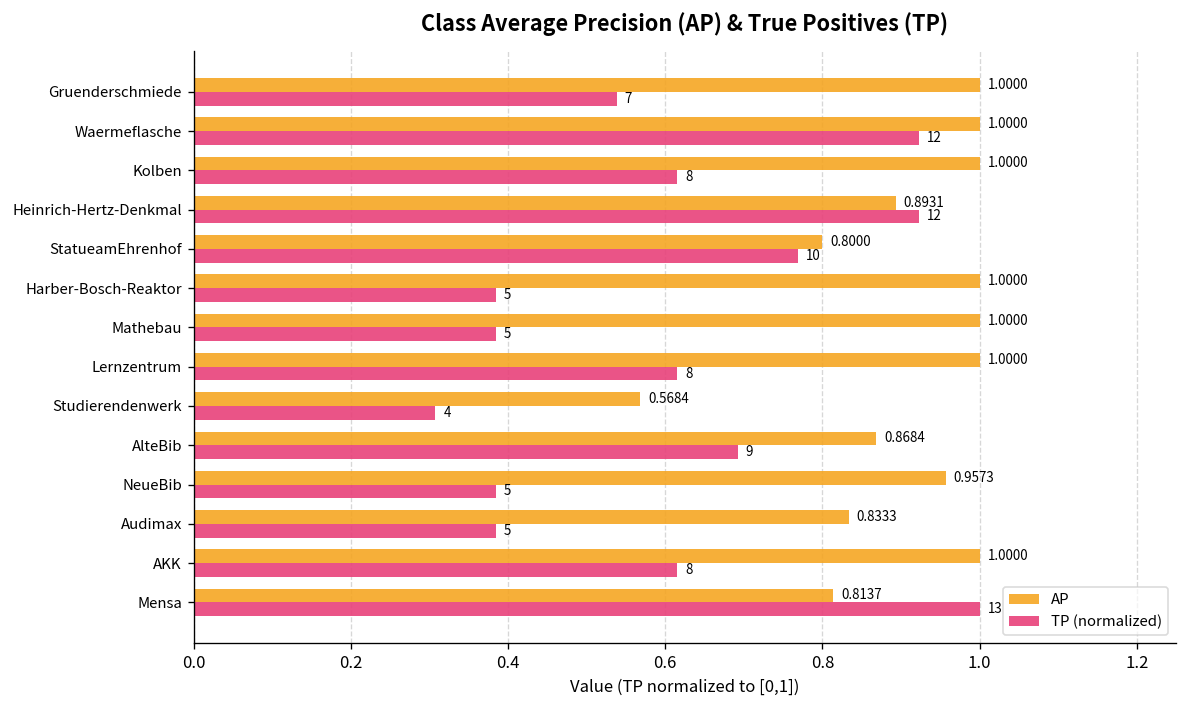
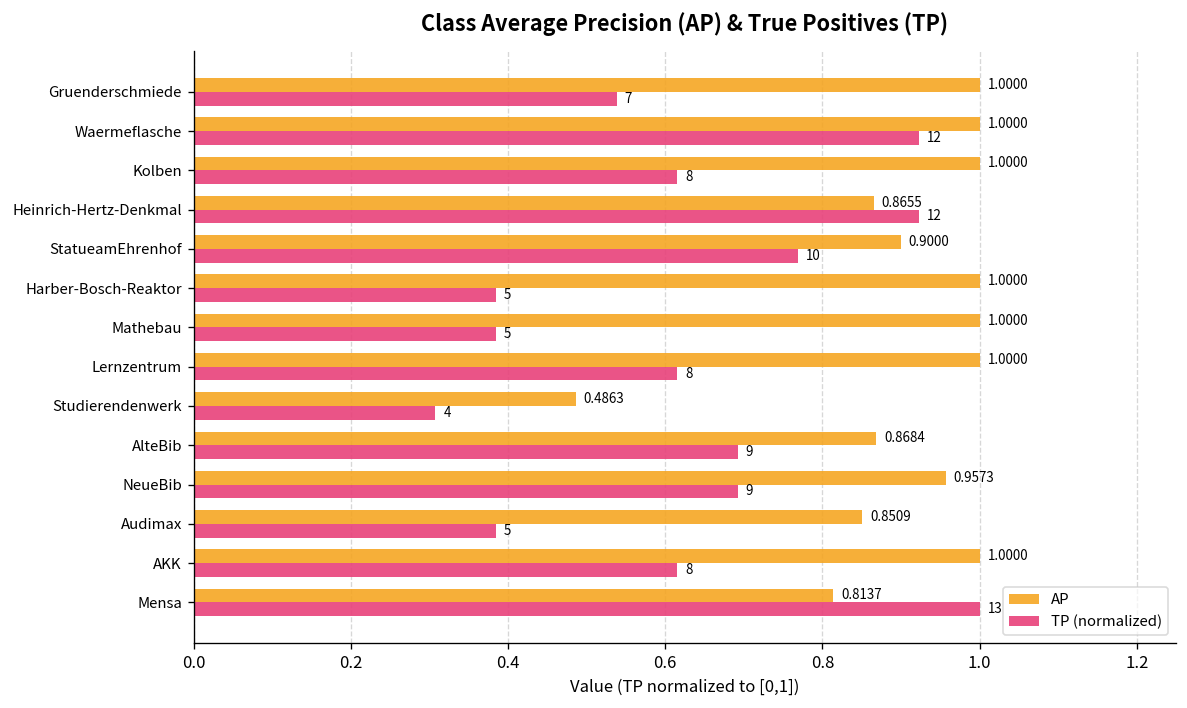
AP, Heinrich-Hertz-Denkmal: 0.8931 -> 0.8655
AP, StatueamEhrenhof: 0.8000 -> 0.9000
AP, Studierendenwerk: 0.5684 -> 0.4863
TP (normalized), NeueBib: 5 -> 9
AP, Audimax: 0.8333 -> 0.8509
